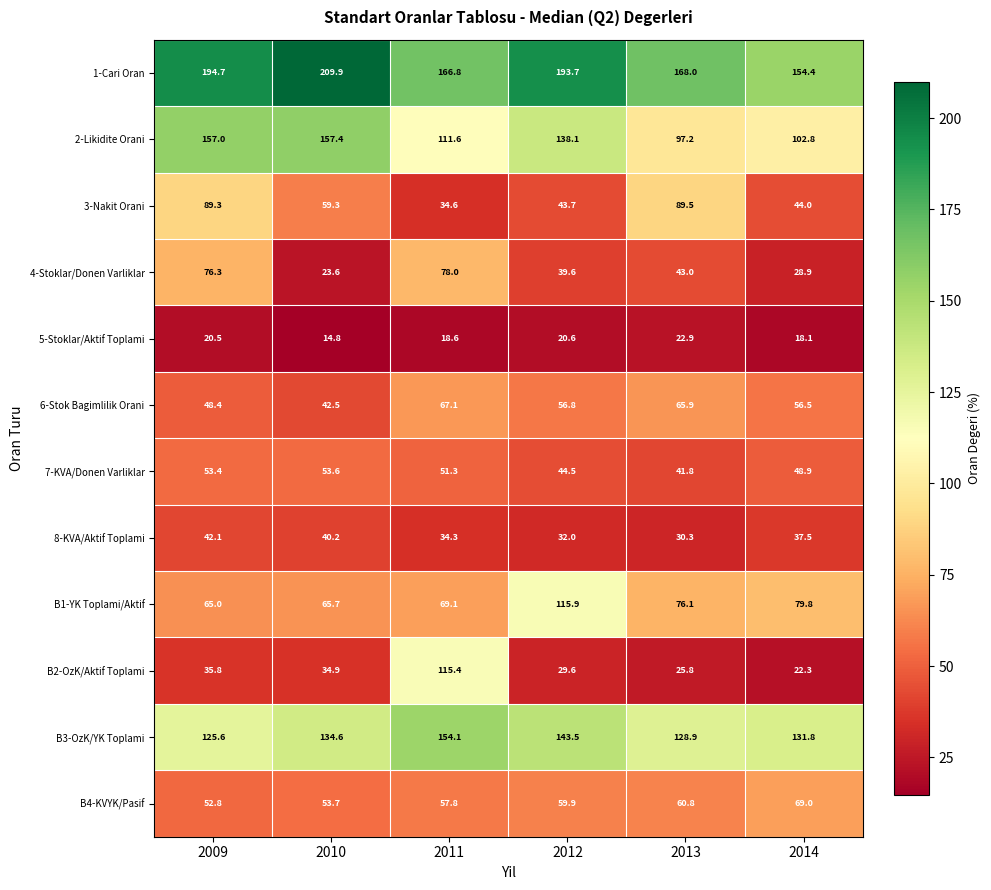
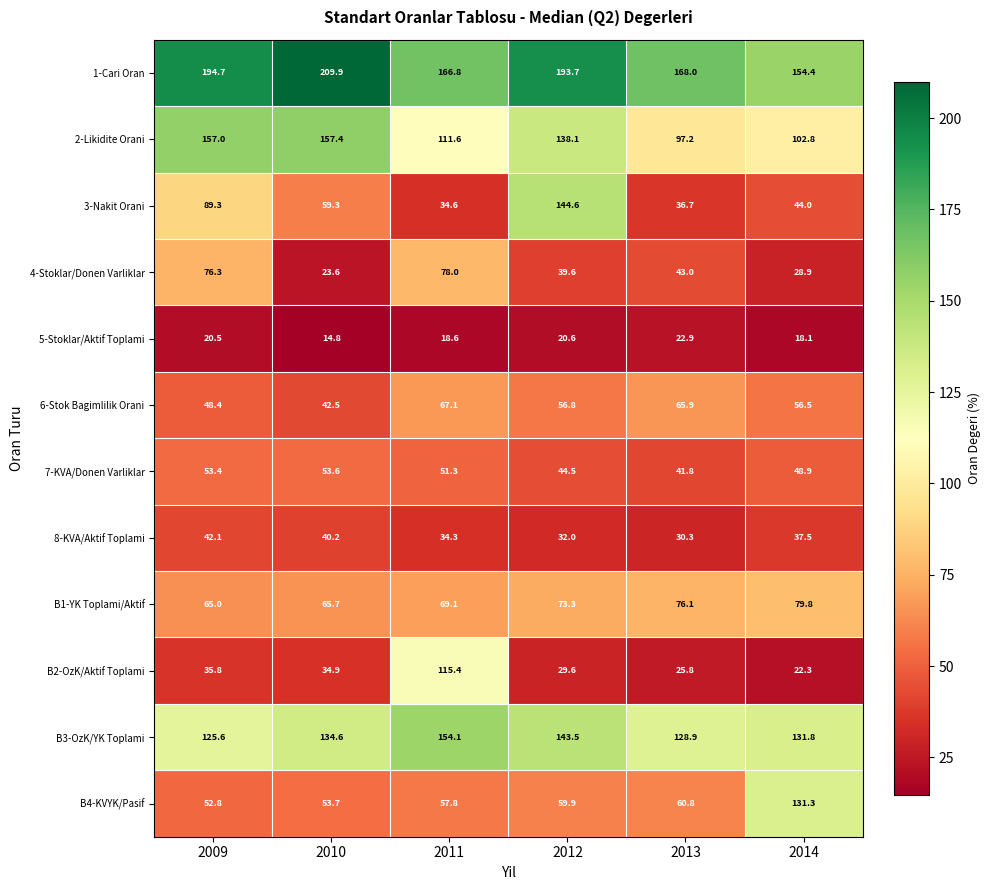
3-Nakit Orani, 2012: 43.7 -> 144.6
3-Nakit Orani, 2013: 89.5 -> 36.7
B1-YK Toplami/Aktif, 2012: 115.9 -> 73.3
B4-KVYK/Pasif, 2014: 69.0 -> 131.3
